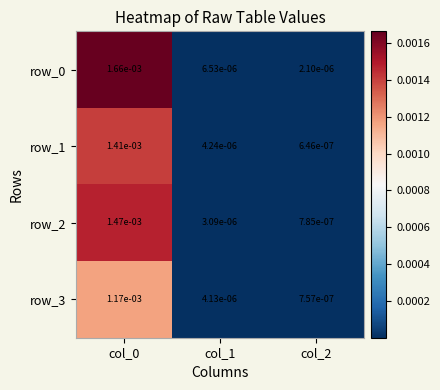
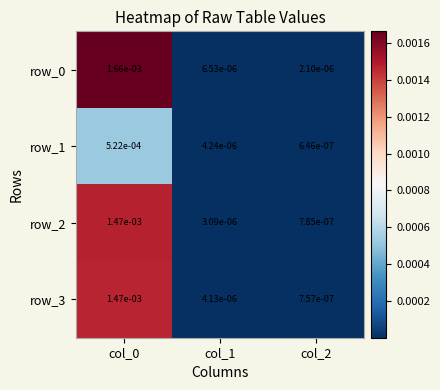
row_1, col_0: 1.41e-03 -> 5.22e-04
row_3, col_0: 1.17e-03 -> 1.47e-03
